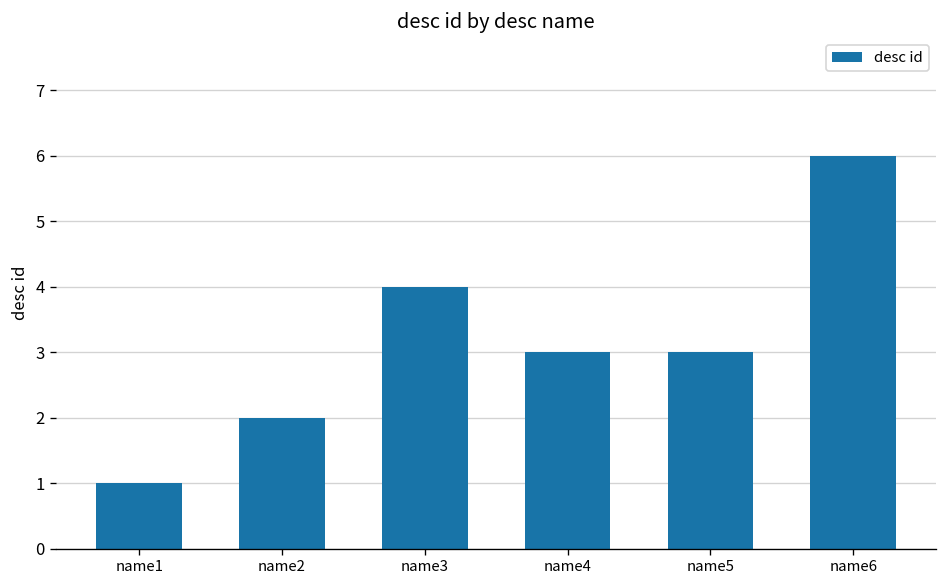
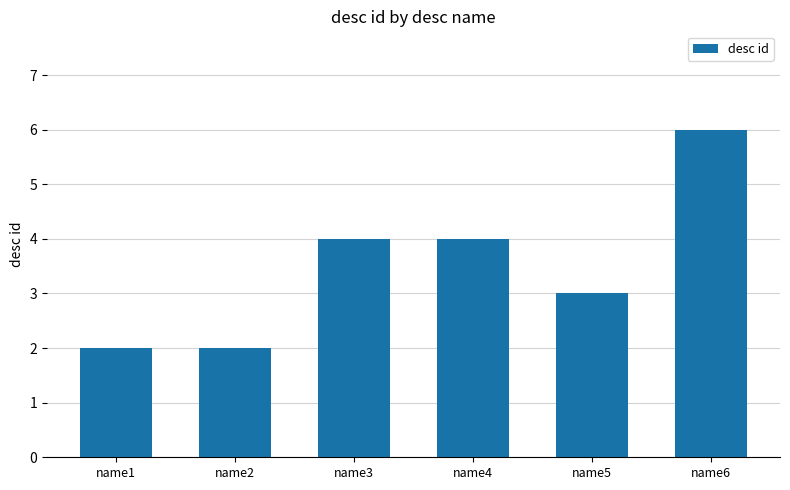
name1: 1 -> 2
name4: 3 -> 4
